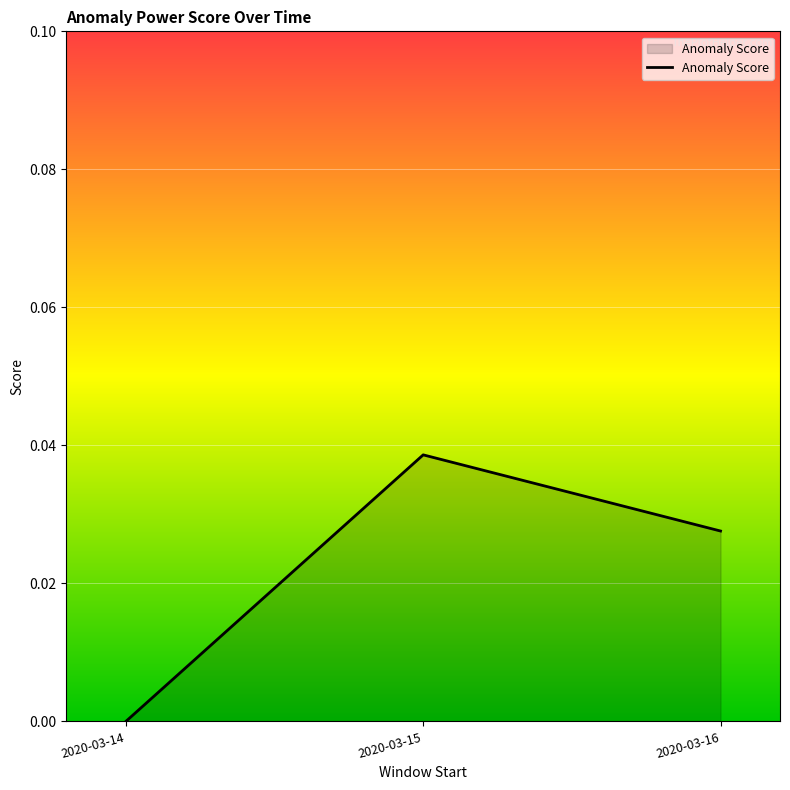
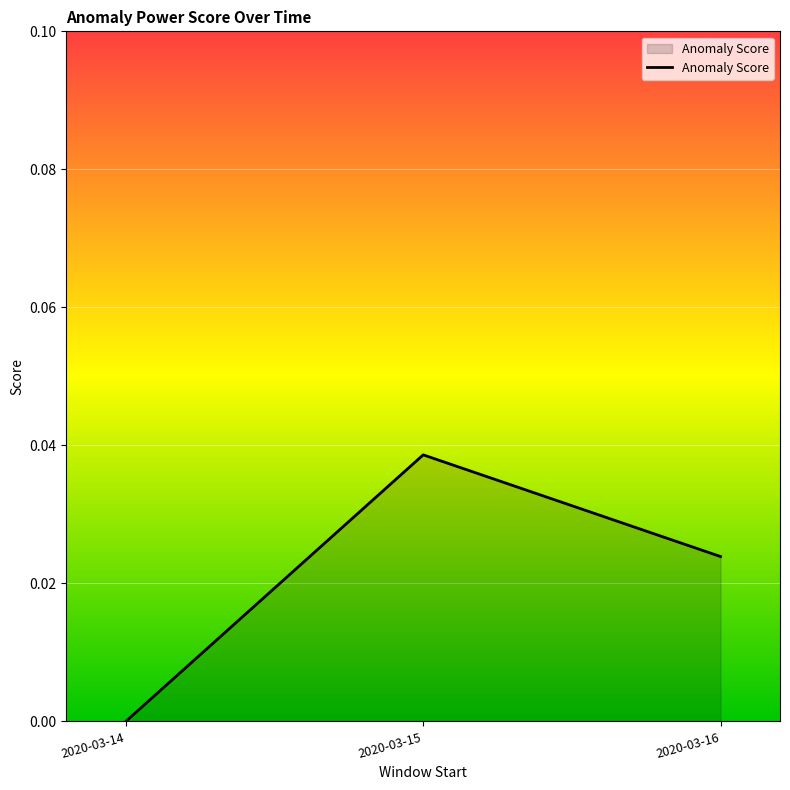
2020-03-16: 0.028 -> 0.024
